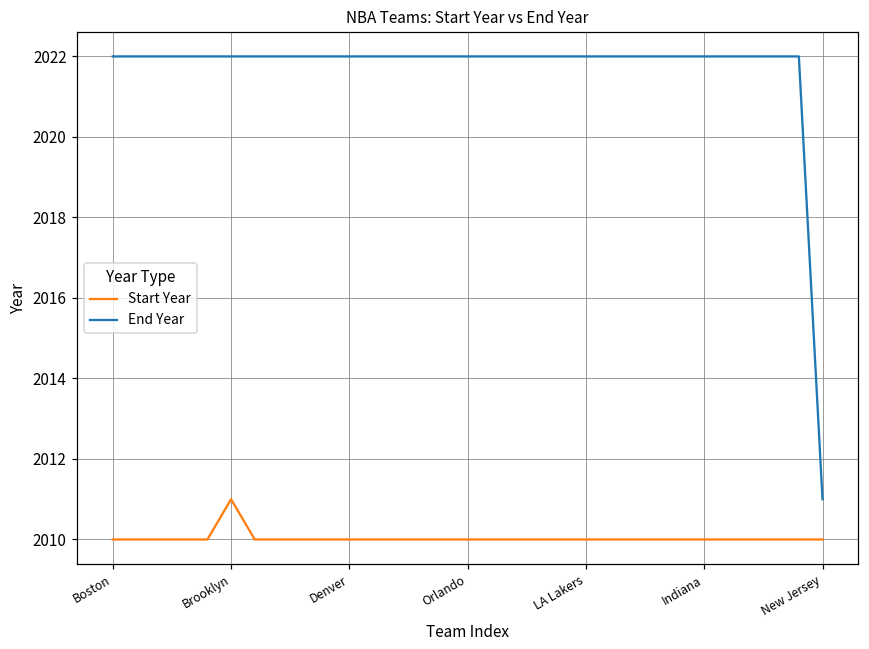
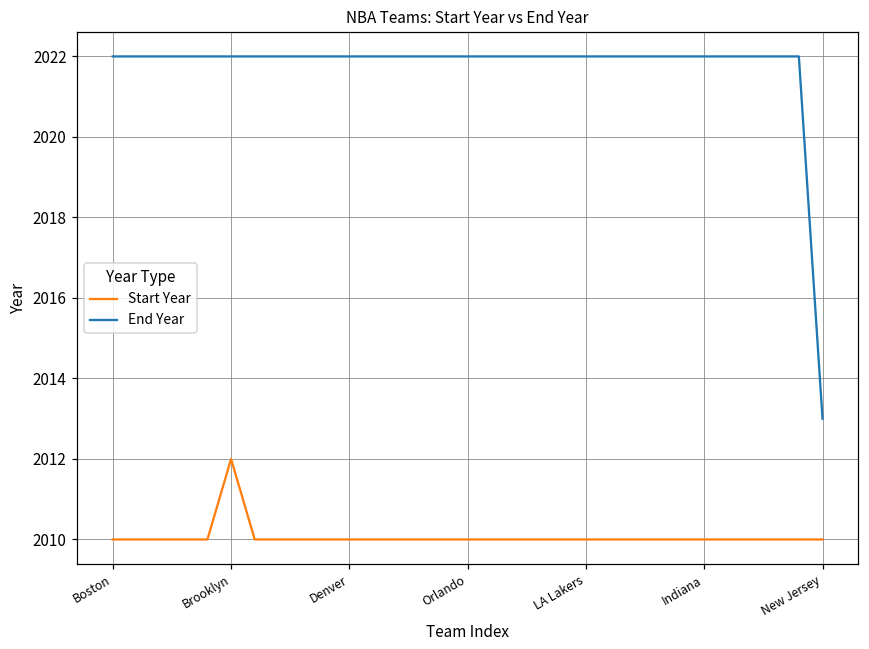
Start Year, Brooklyn: 2011 -> 2012
End Year, New Jersey: 2011 -> 2013
